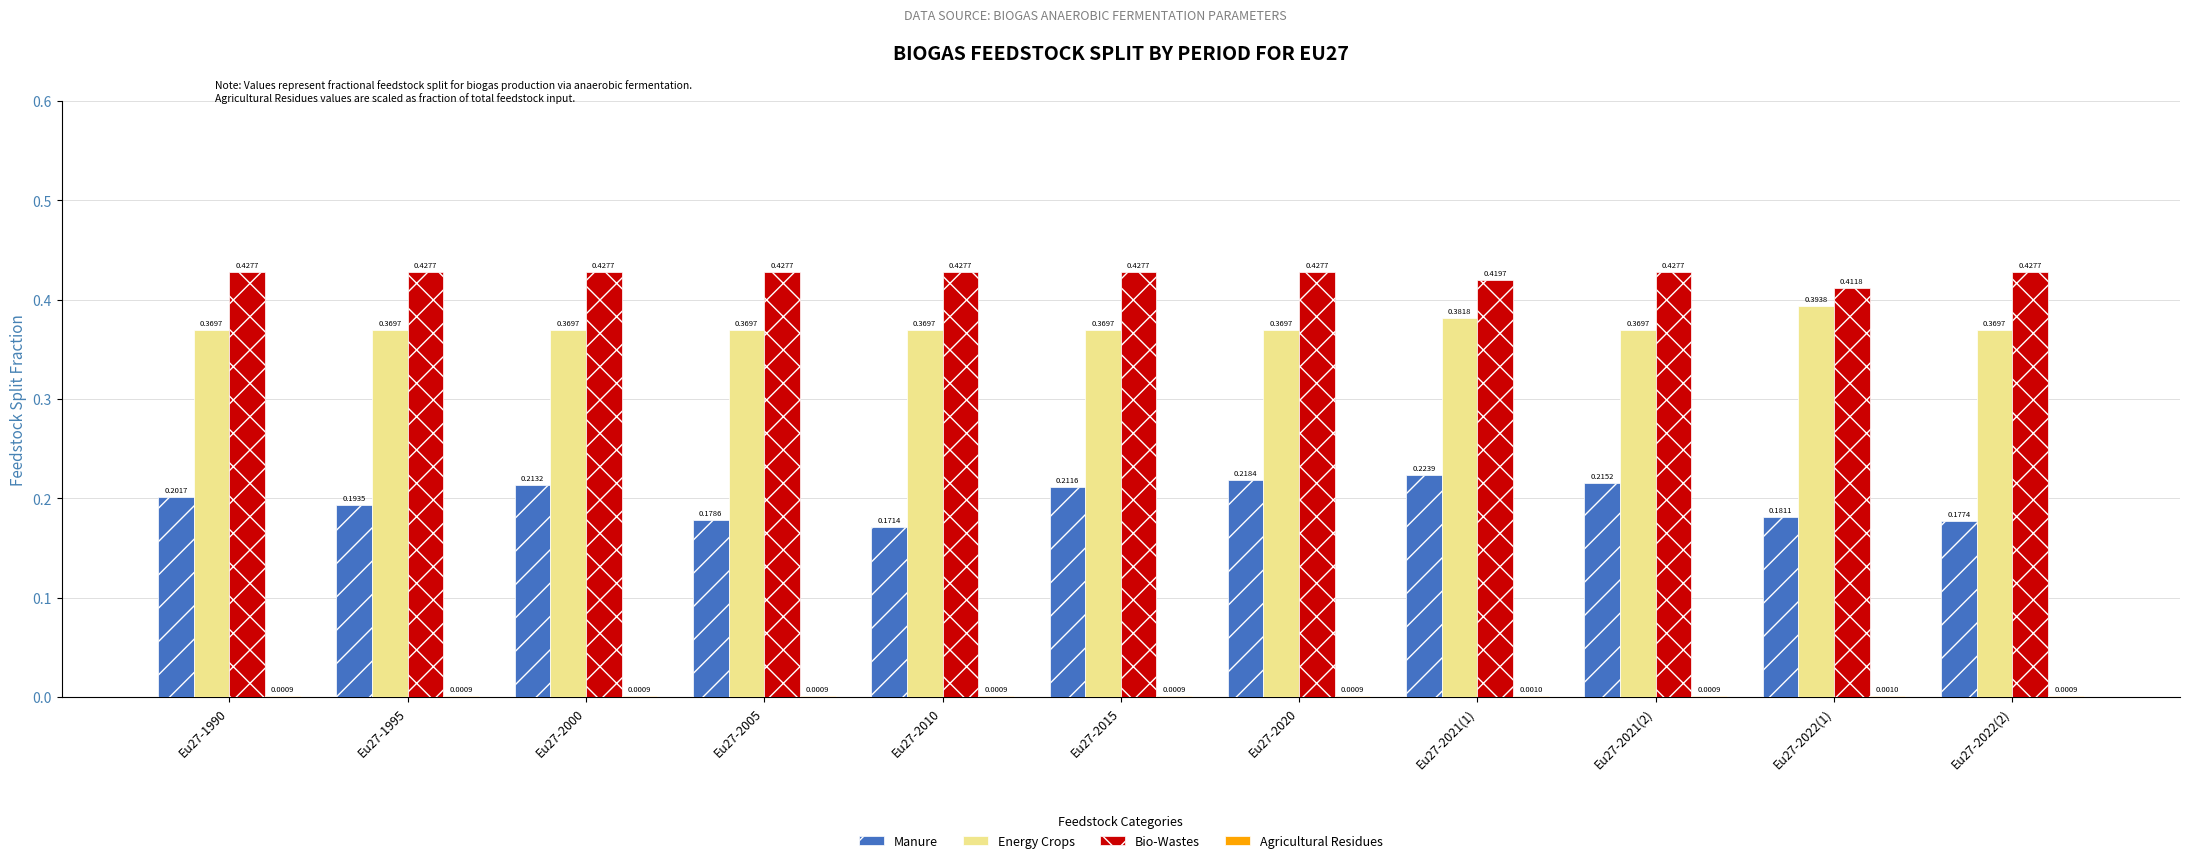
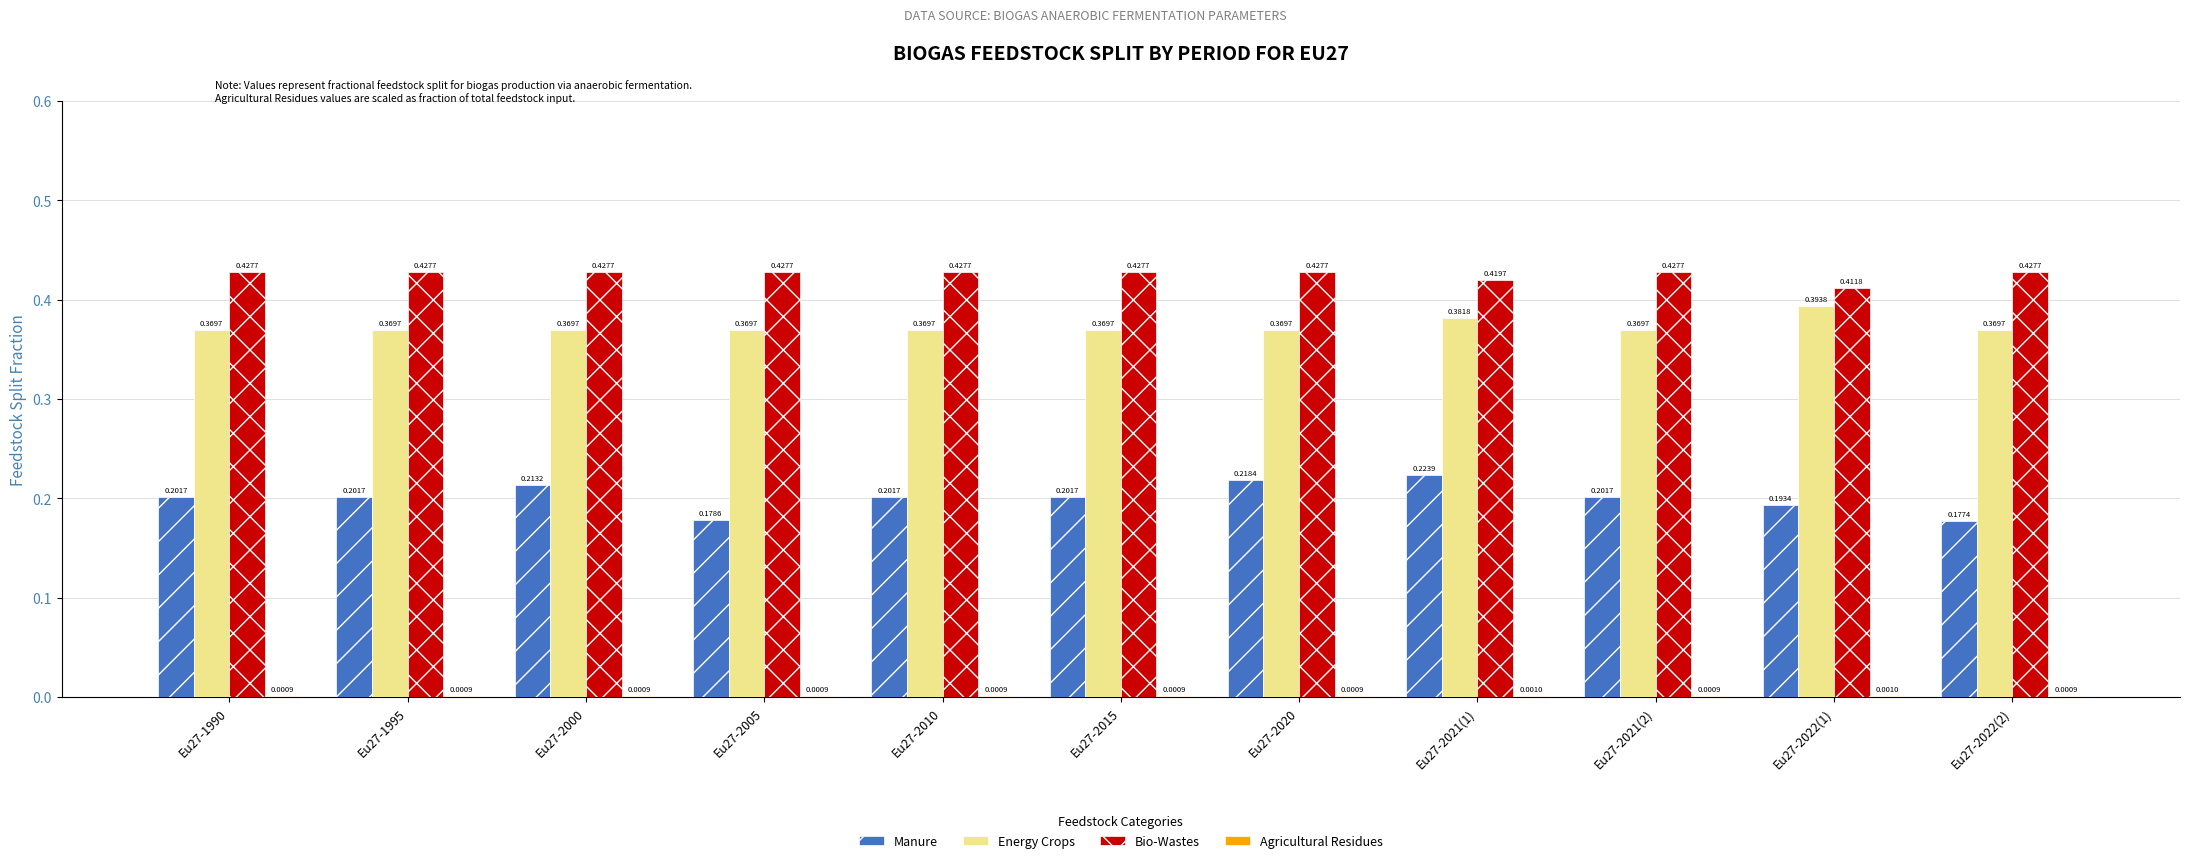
Manure, Eu27-1995: 0.1935 -> 0.2017
Manure, Eu27-2010: 0.1714 -> 0.2017
Manure, Eu27-2015: 0.2116 -> 0.2017
Manure, Eu27-2021(2): 0.2152 -> 0.2017
Manure, Eu27-2022(1): 0.1811 -> 0.1934
